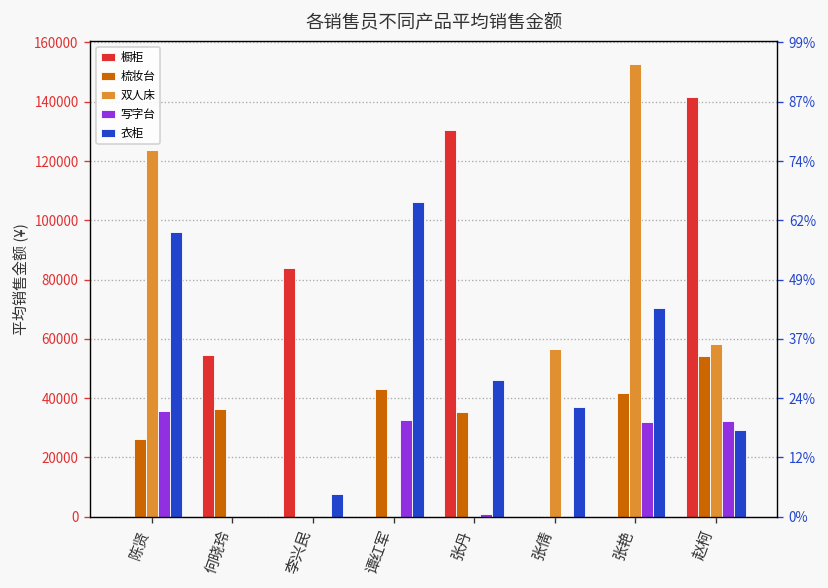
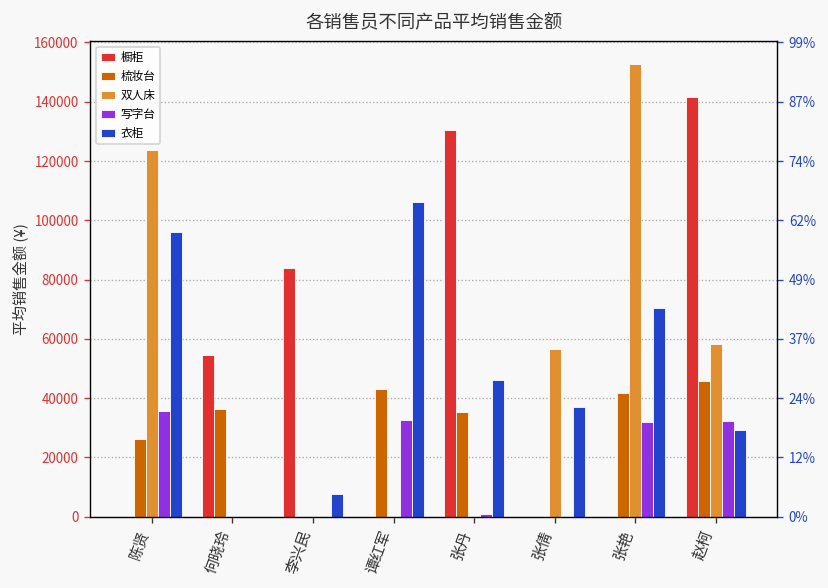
梳妆台, 赵柯: 54000 -> 46000
